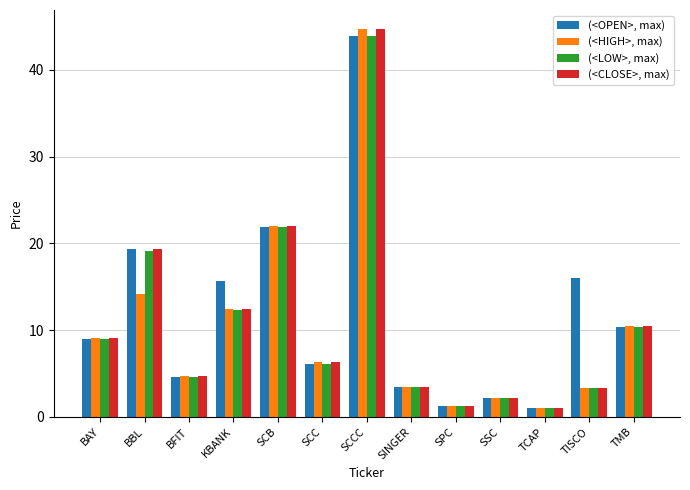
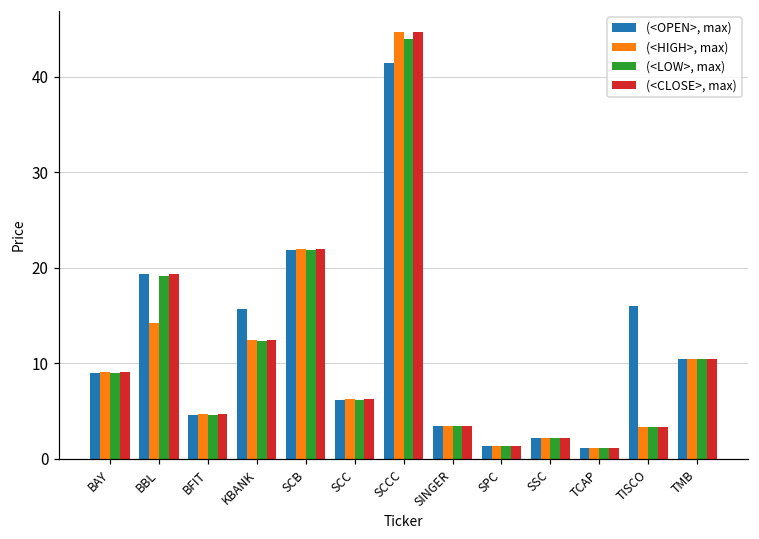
(<OPEN>, max), SCCC: 44 -> 41
